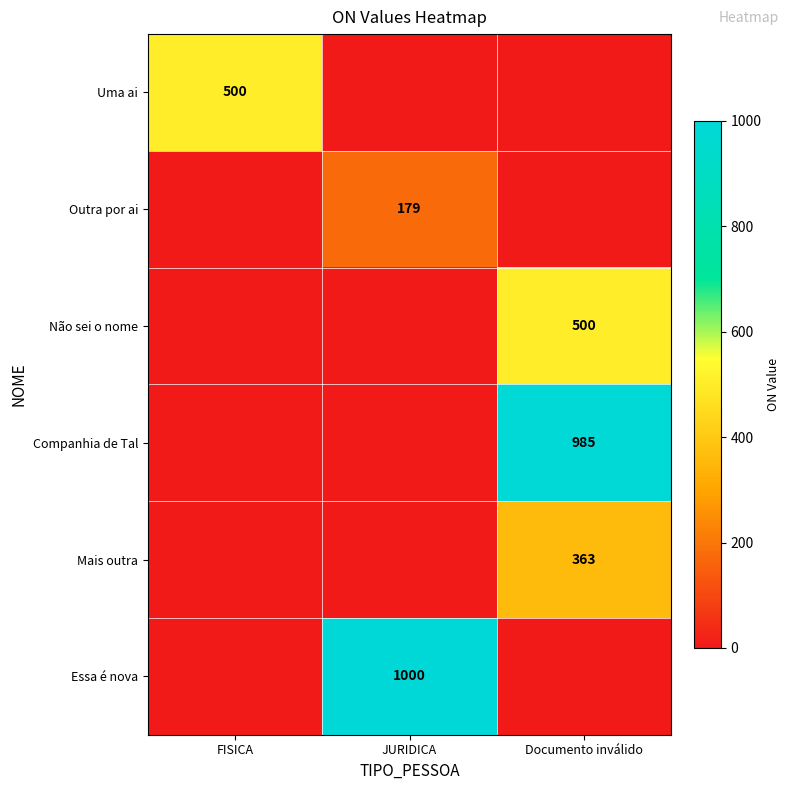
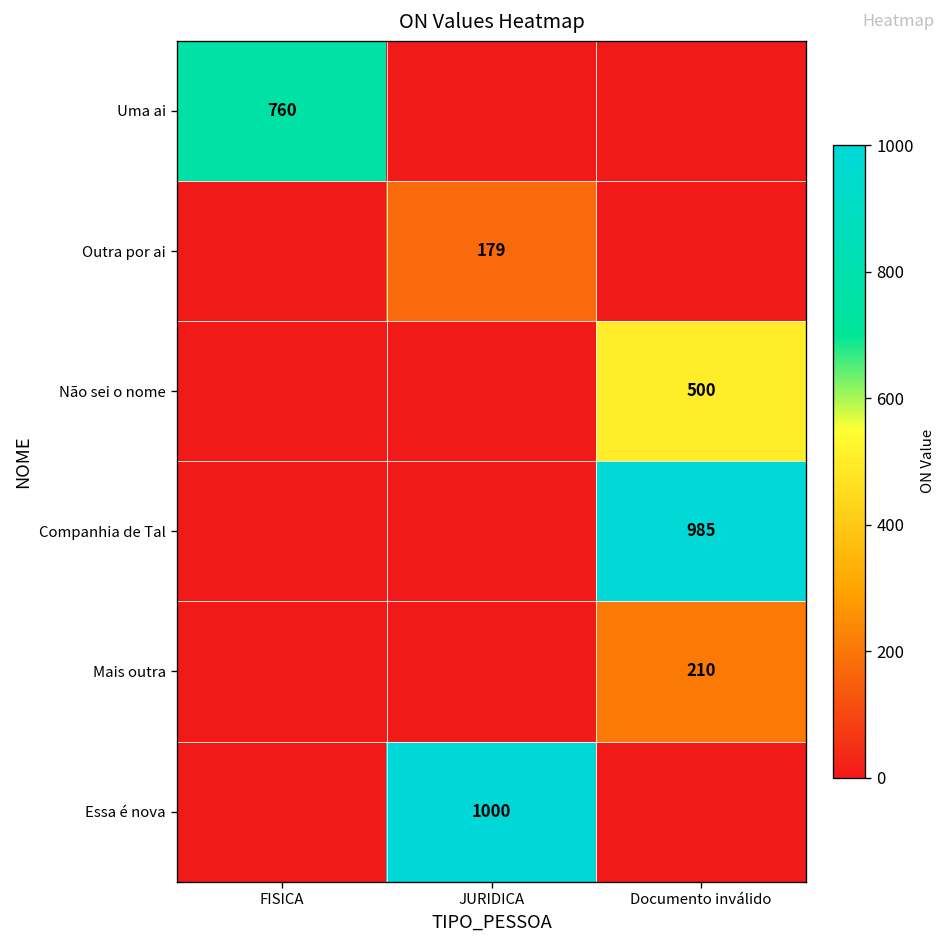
Uma ai, FISICA: 500 -> 760
Mais outra, Documento inválido: 363 -> 210
